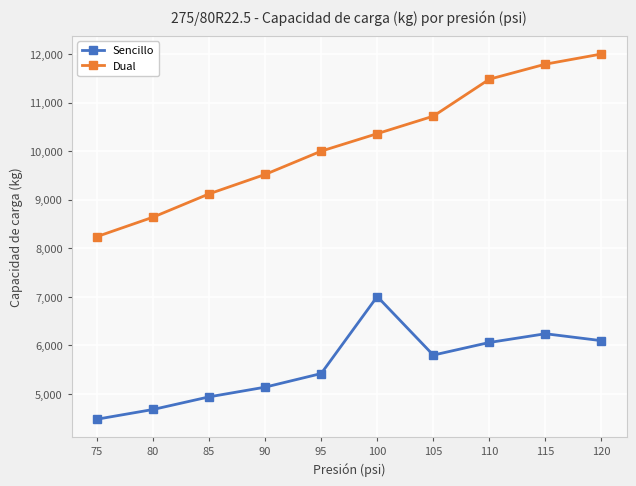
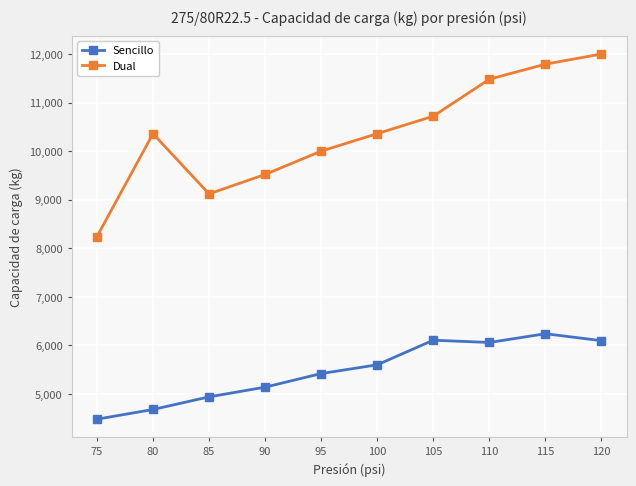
Dual, 80: 8,600 -> 10,400
Sencillo, 100: 7,000 -> 5,600
Sencillo, 105: 5,800 -> 6,100
